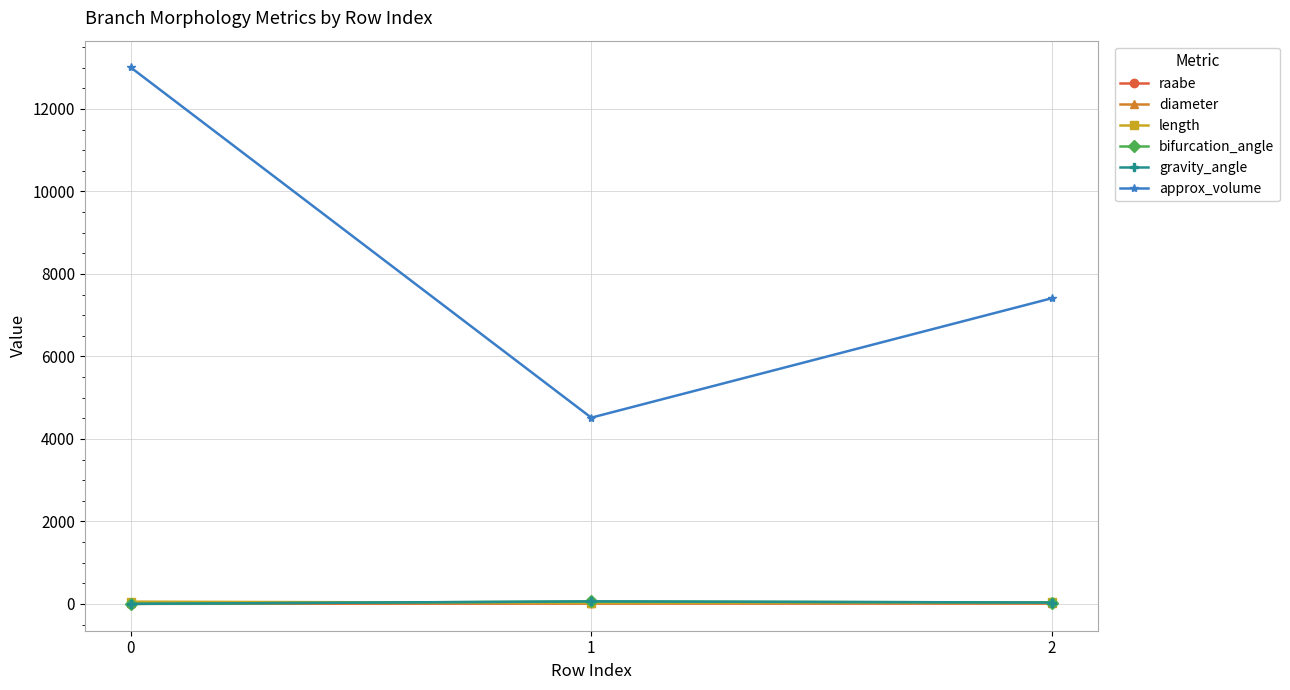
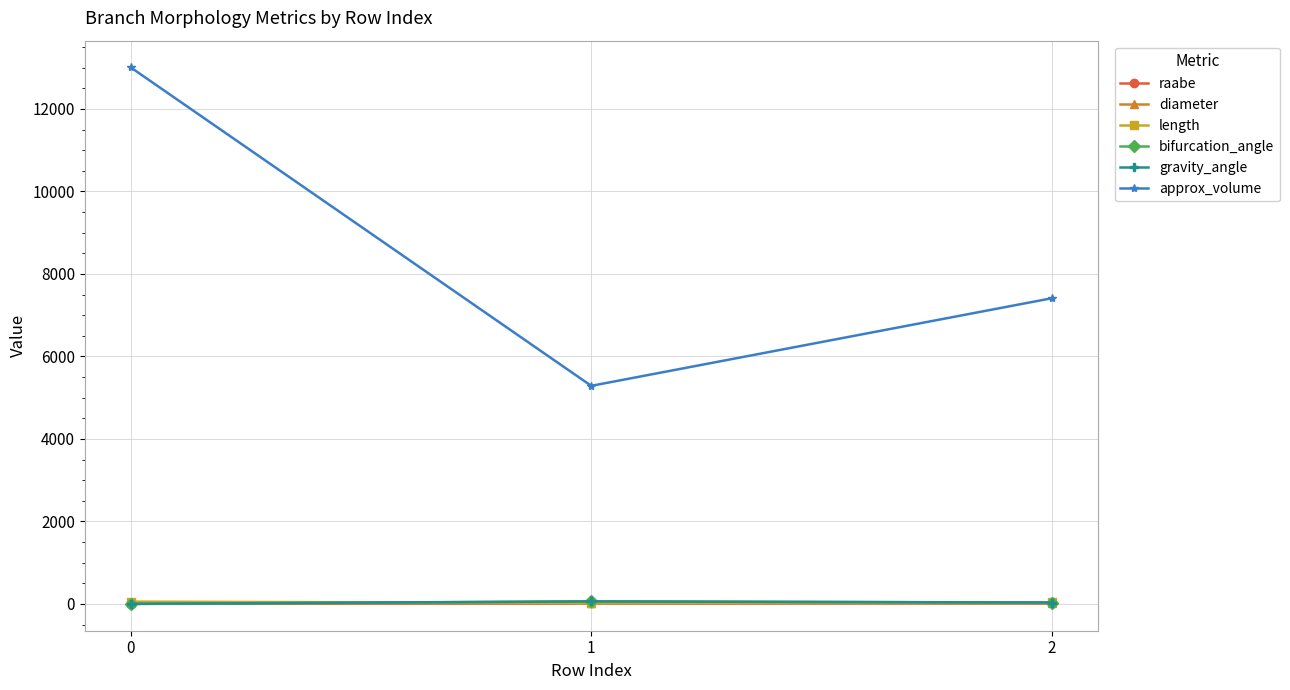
approx_volume, 1: 4500 -> 5300
